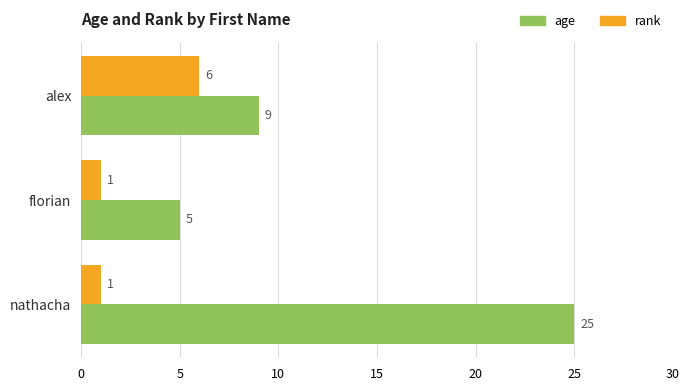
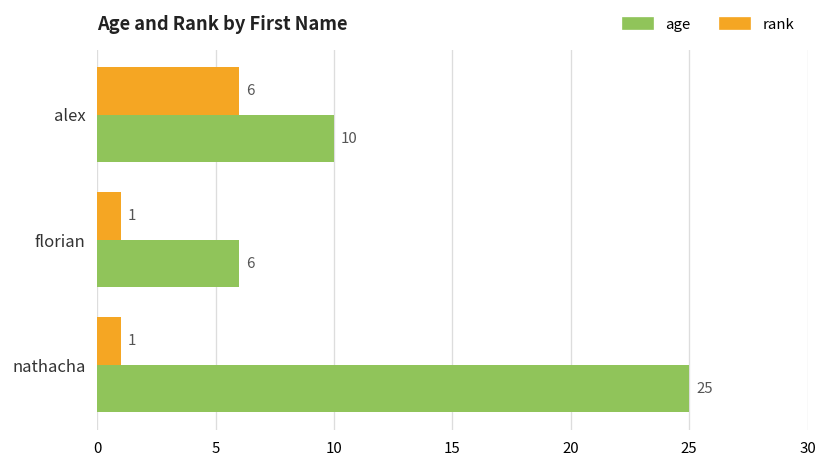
age, alex: 9 -> 10
age, florian: 5 -> 6
